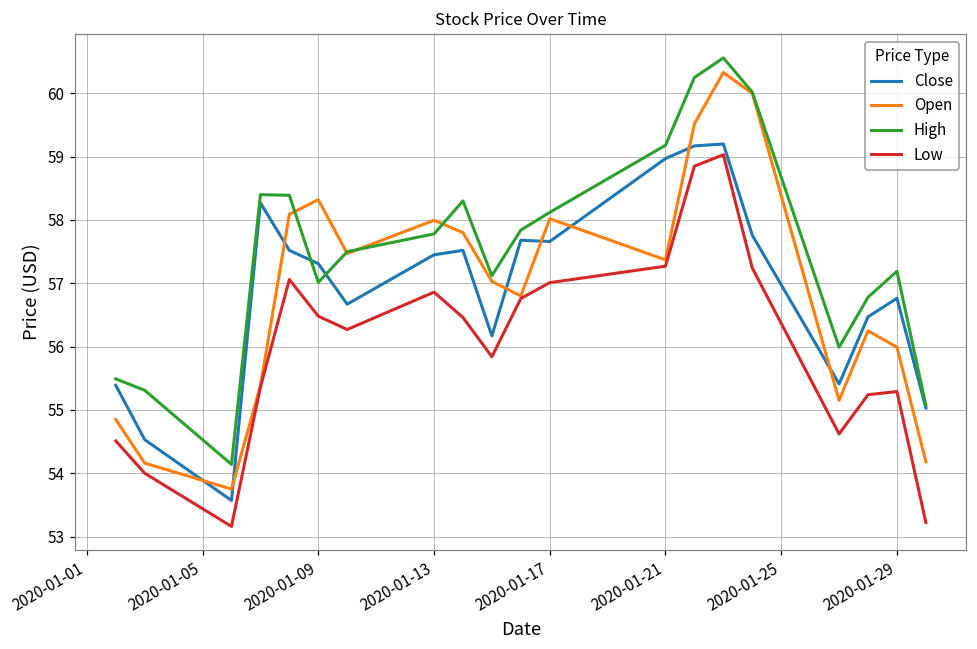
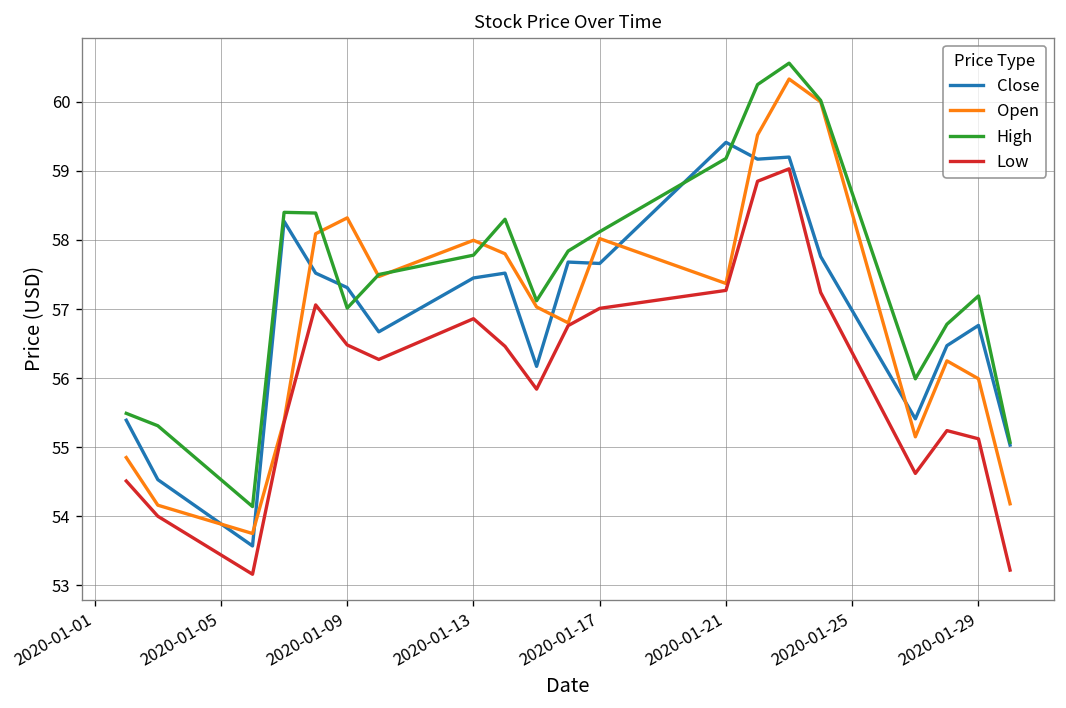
Close, 2020-01-21: 59.0 -> 59.4
Low, 2020-01-29: 55.3 -> 55.1
